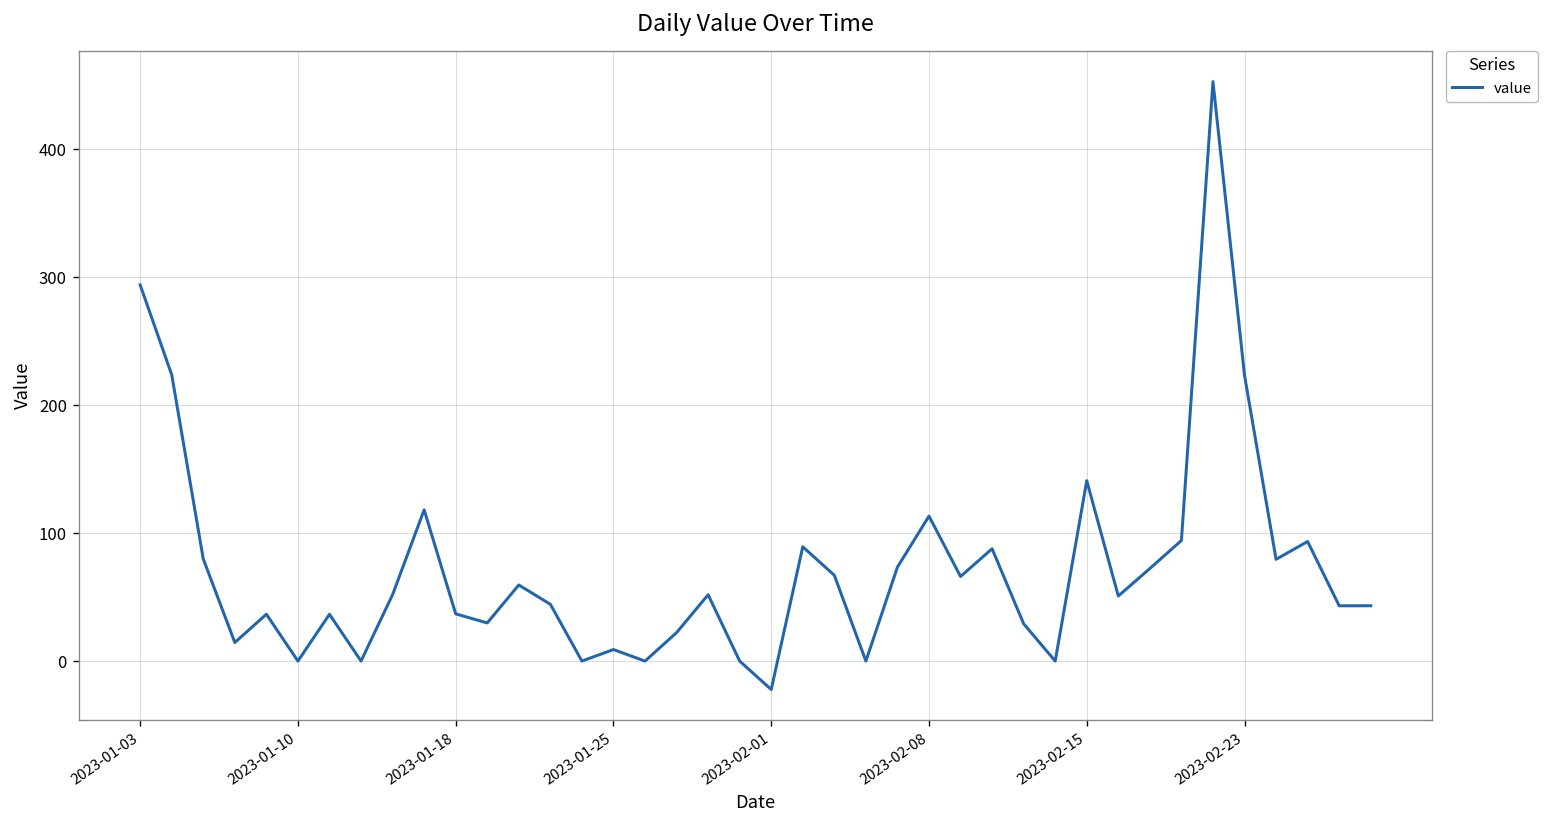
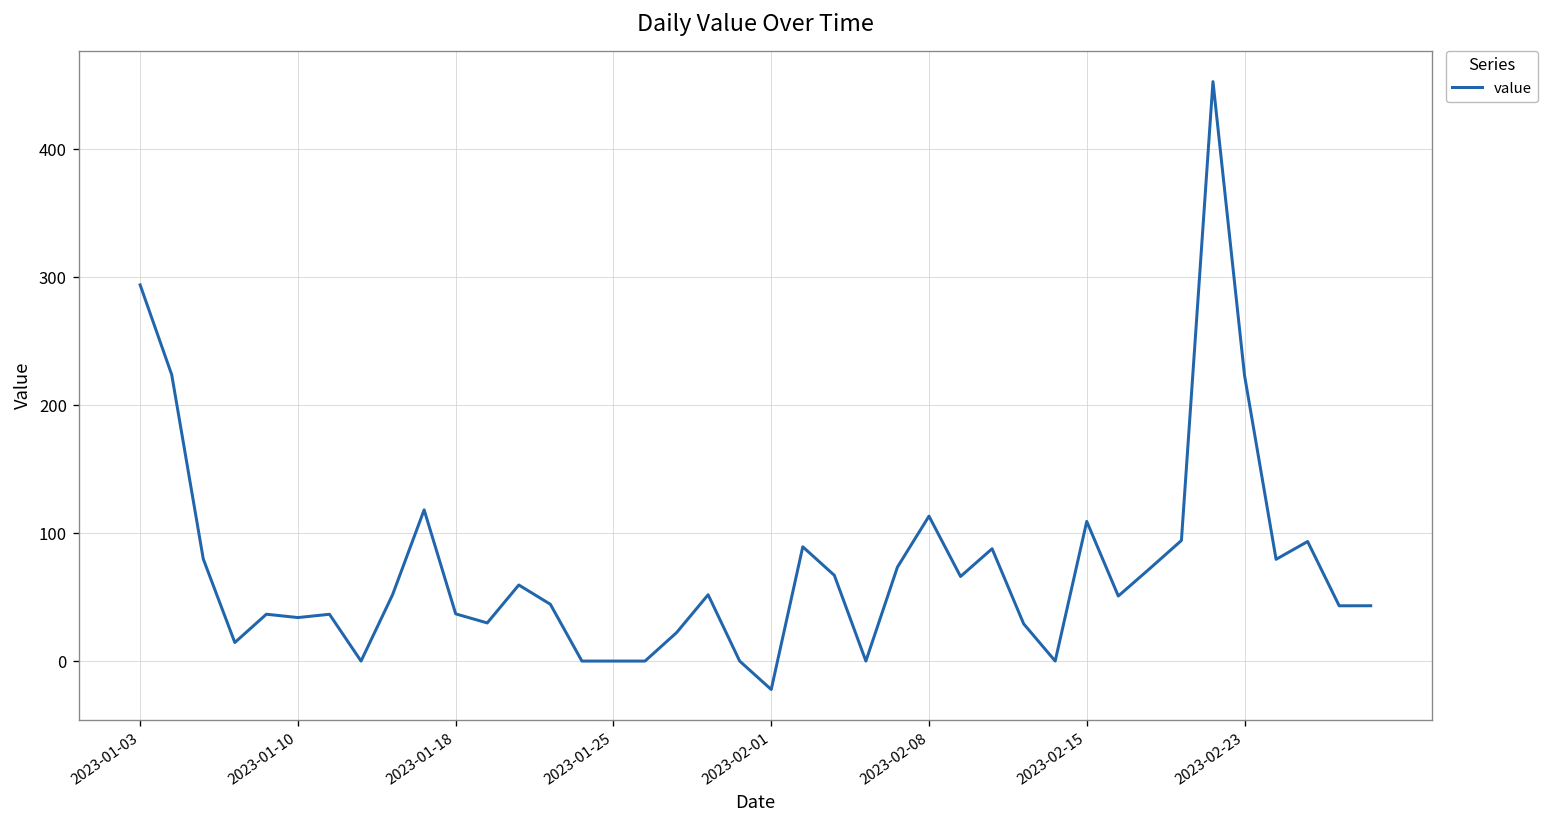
2023-01-10: 0 -> 34
2023-01-25: 9 -> 0
2023-02-15: 141 -> 109
